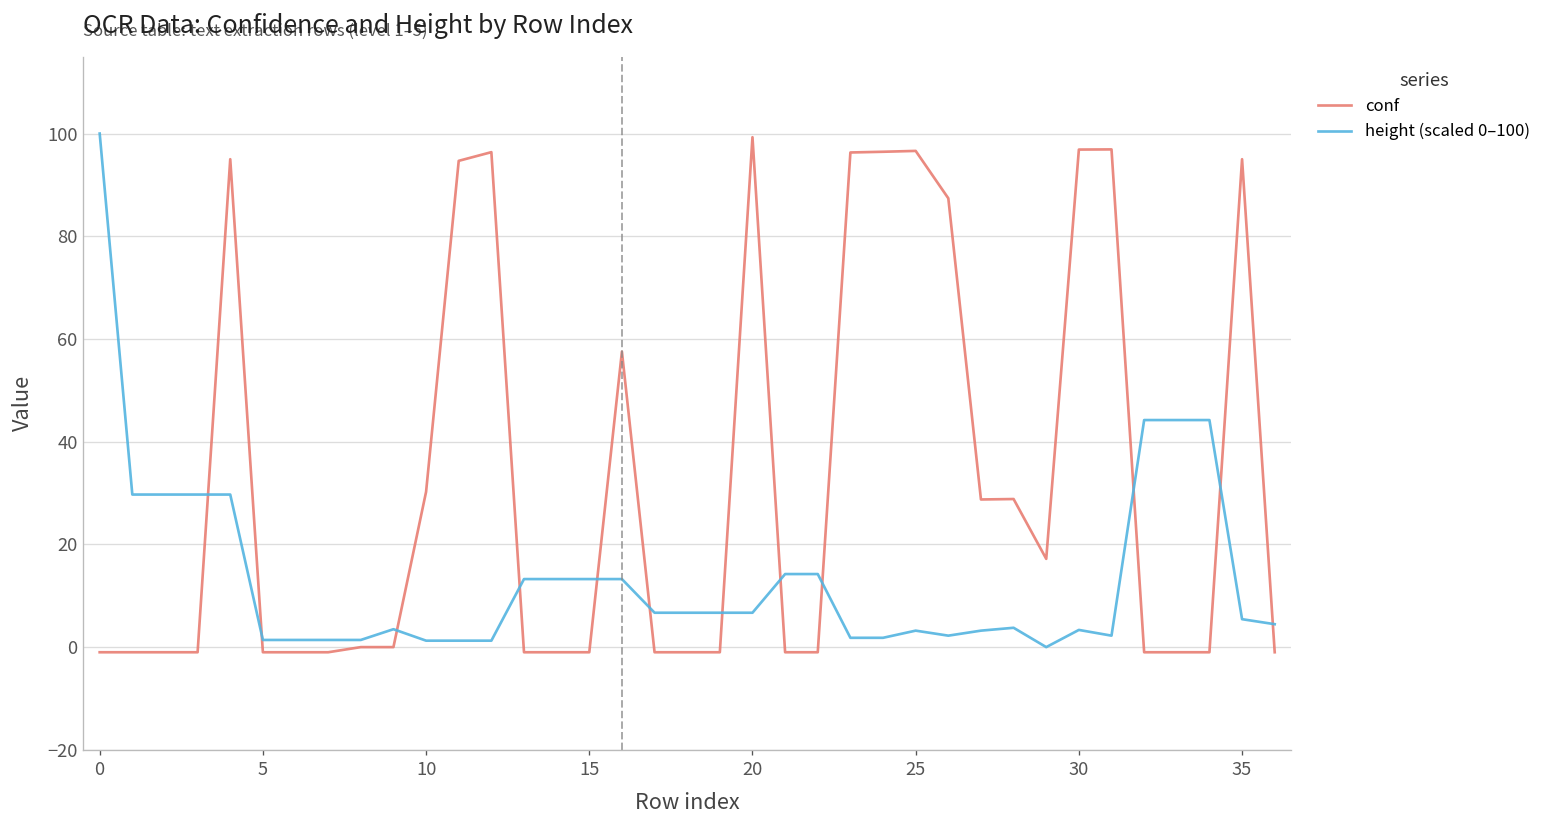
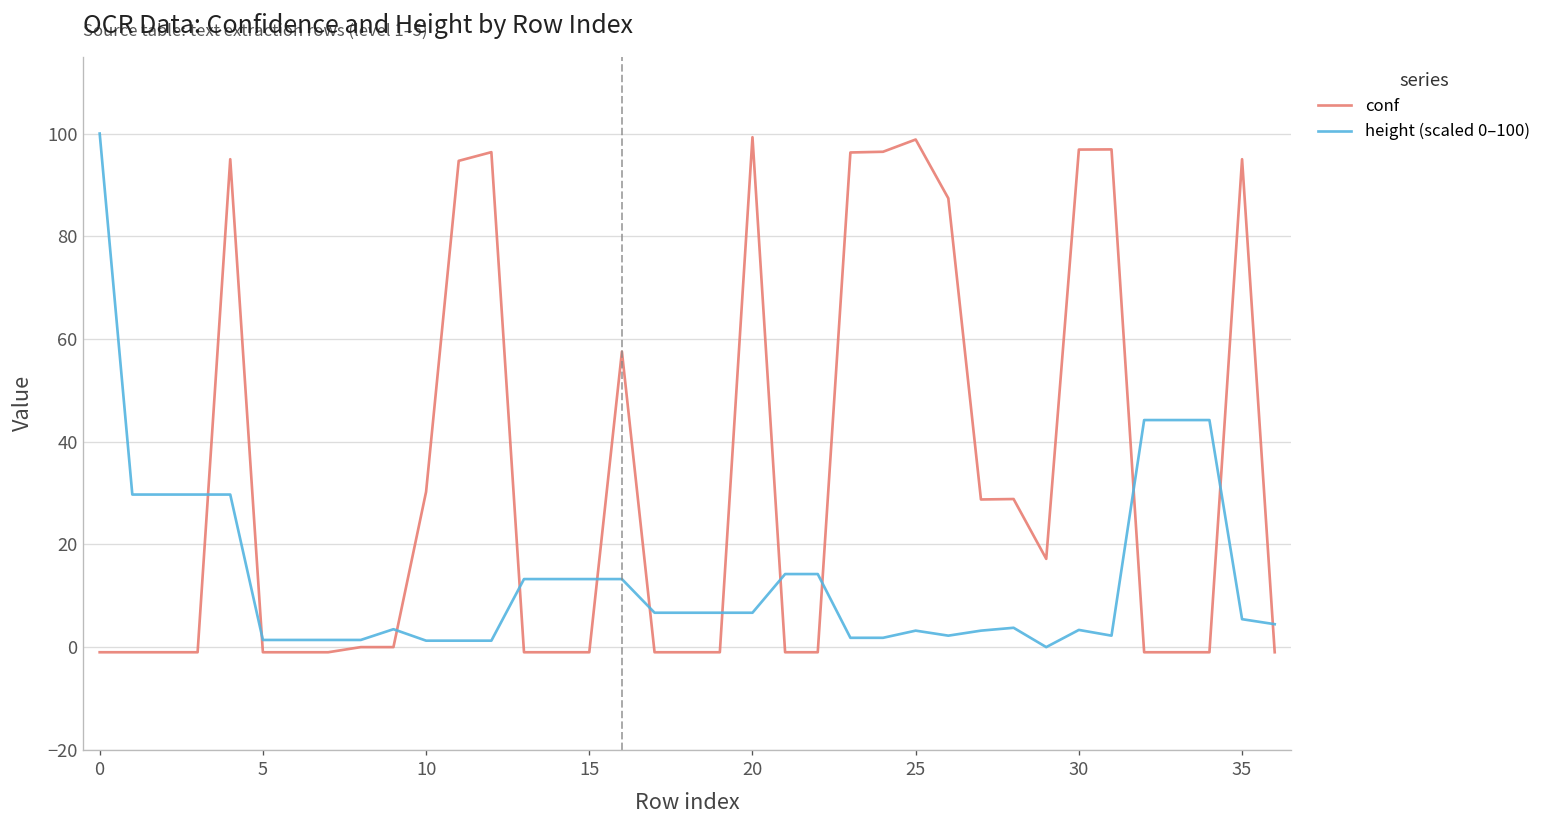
conf, 25: 97 -> 99
